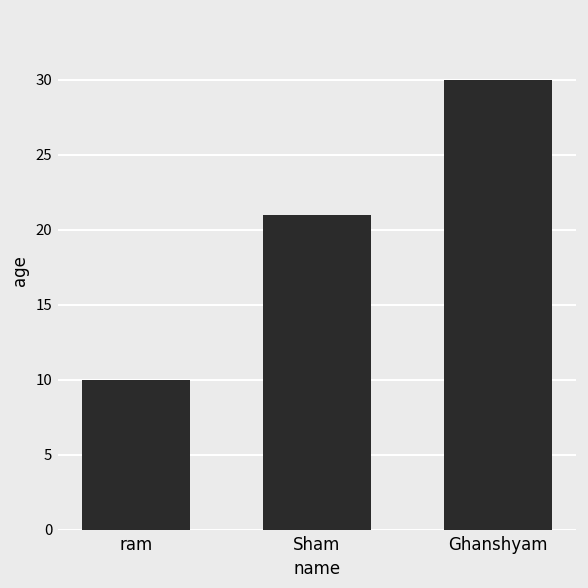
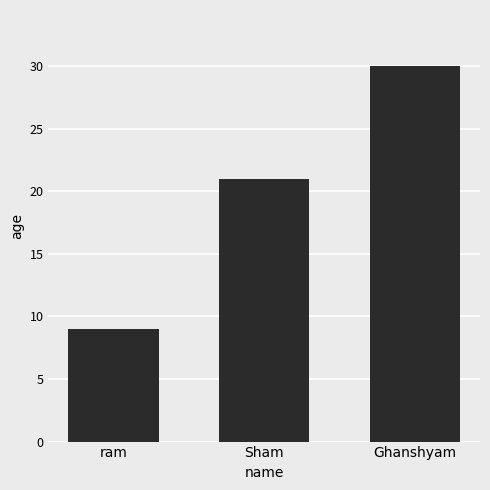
ram: 10 -> 9
